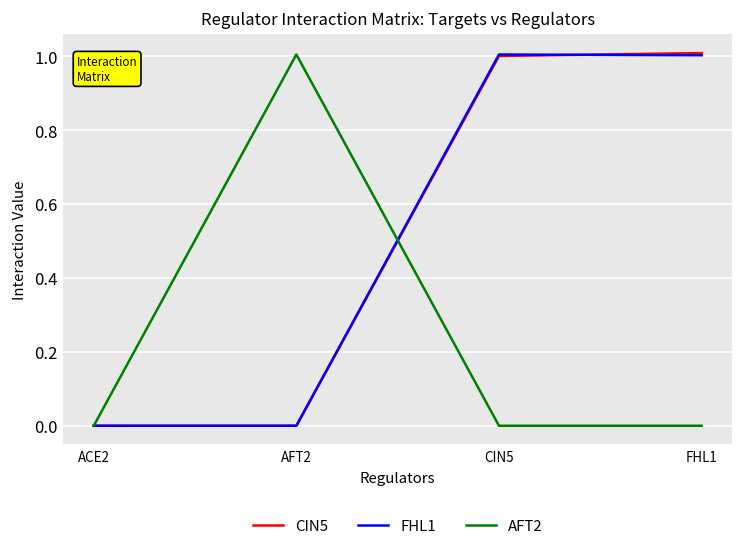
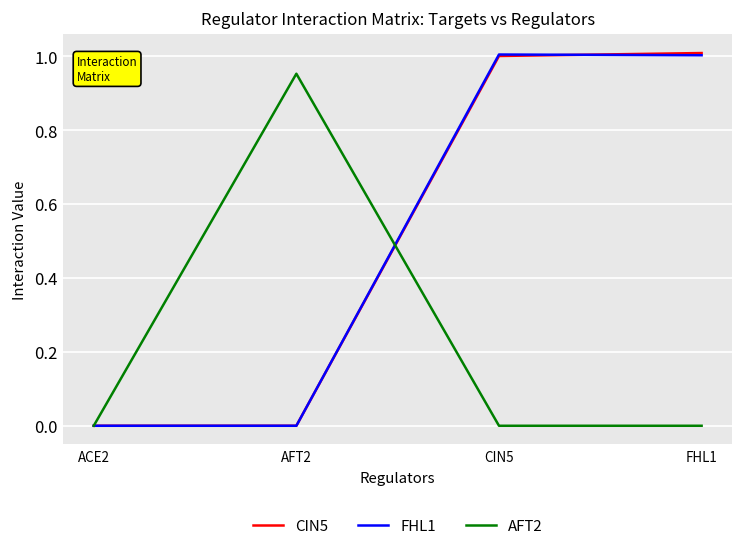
AFT2, AFT2: 1.01 -> 0.95
